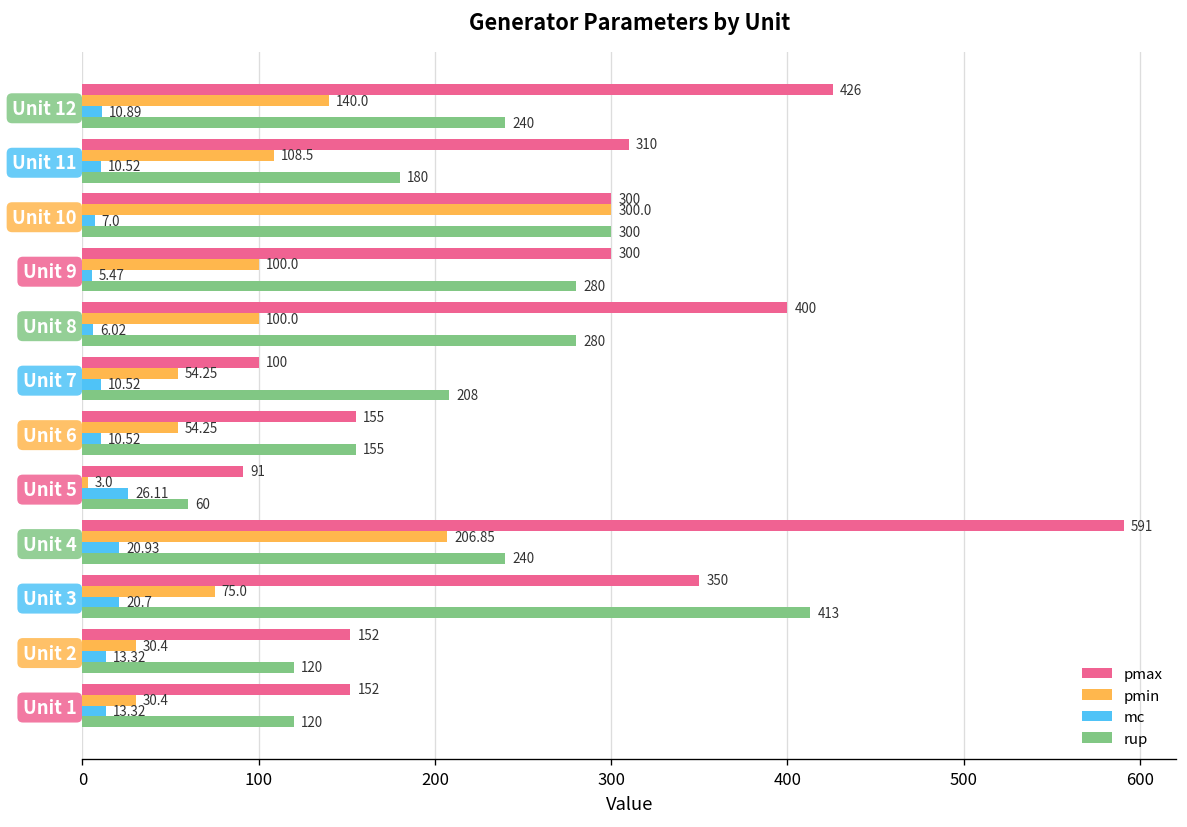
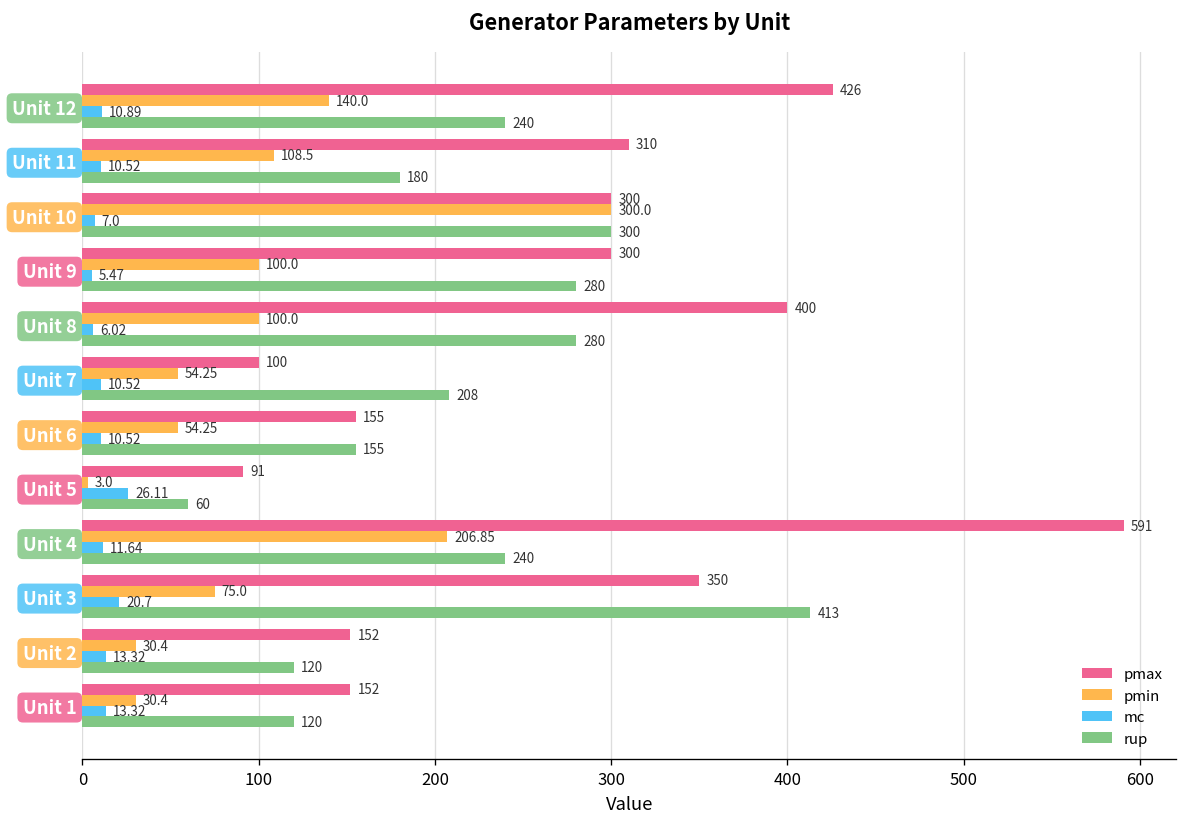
mc, Unit 4: 20.93 -> 11.64
